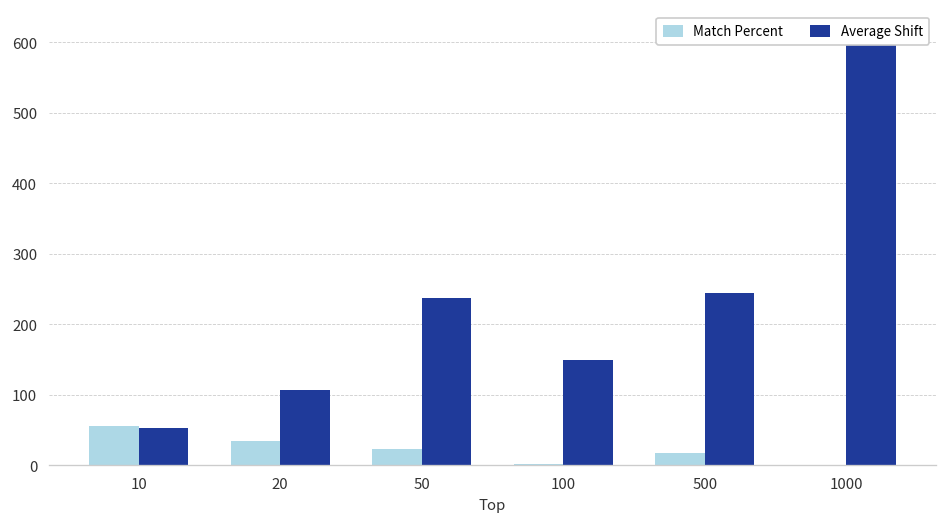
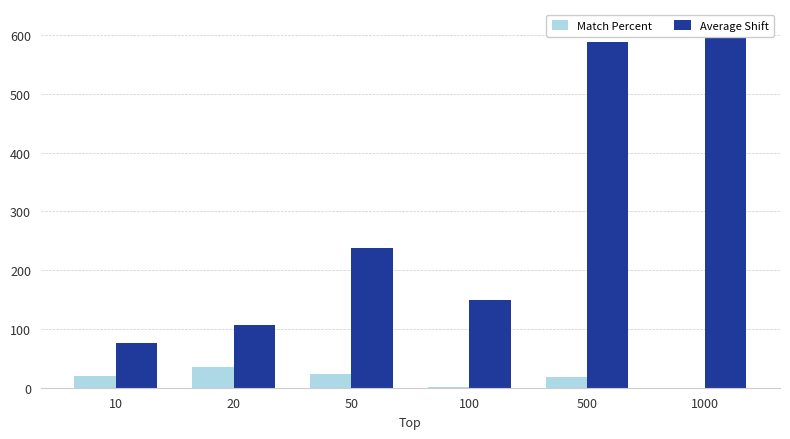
Match Percent, 10: 60 -> 20
Average Shift, 10: 50 -> 80
Average Shift, 500: 240 -> 590
